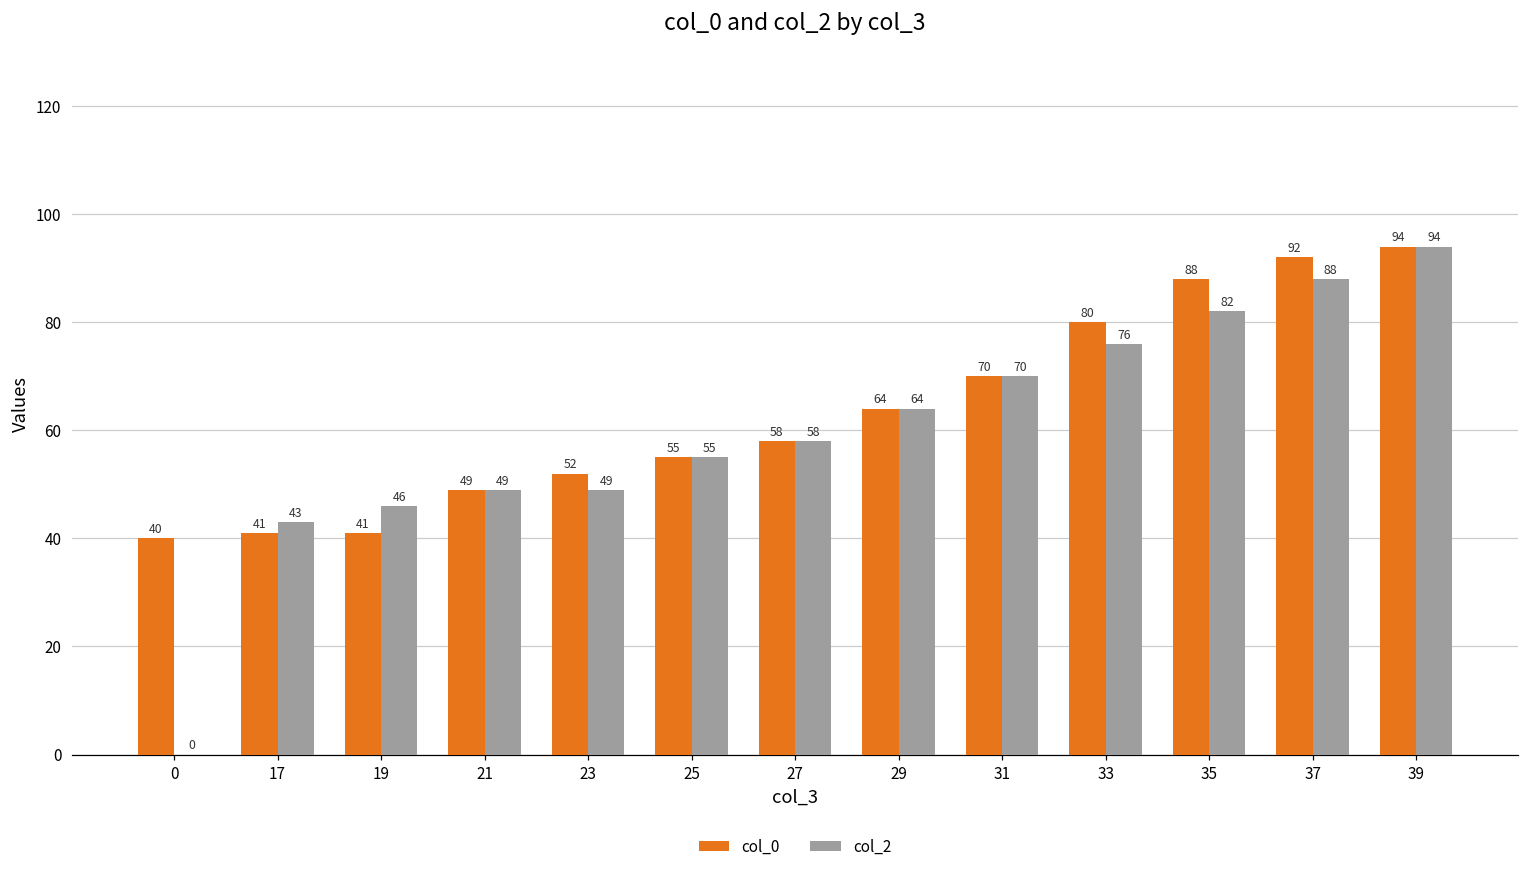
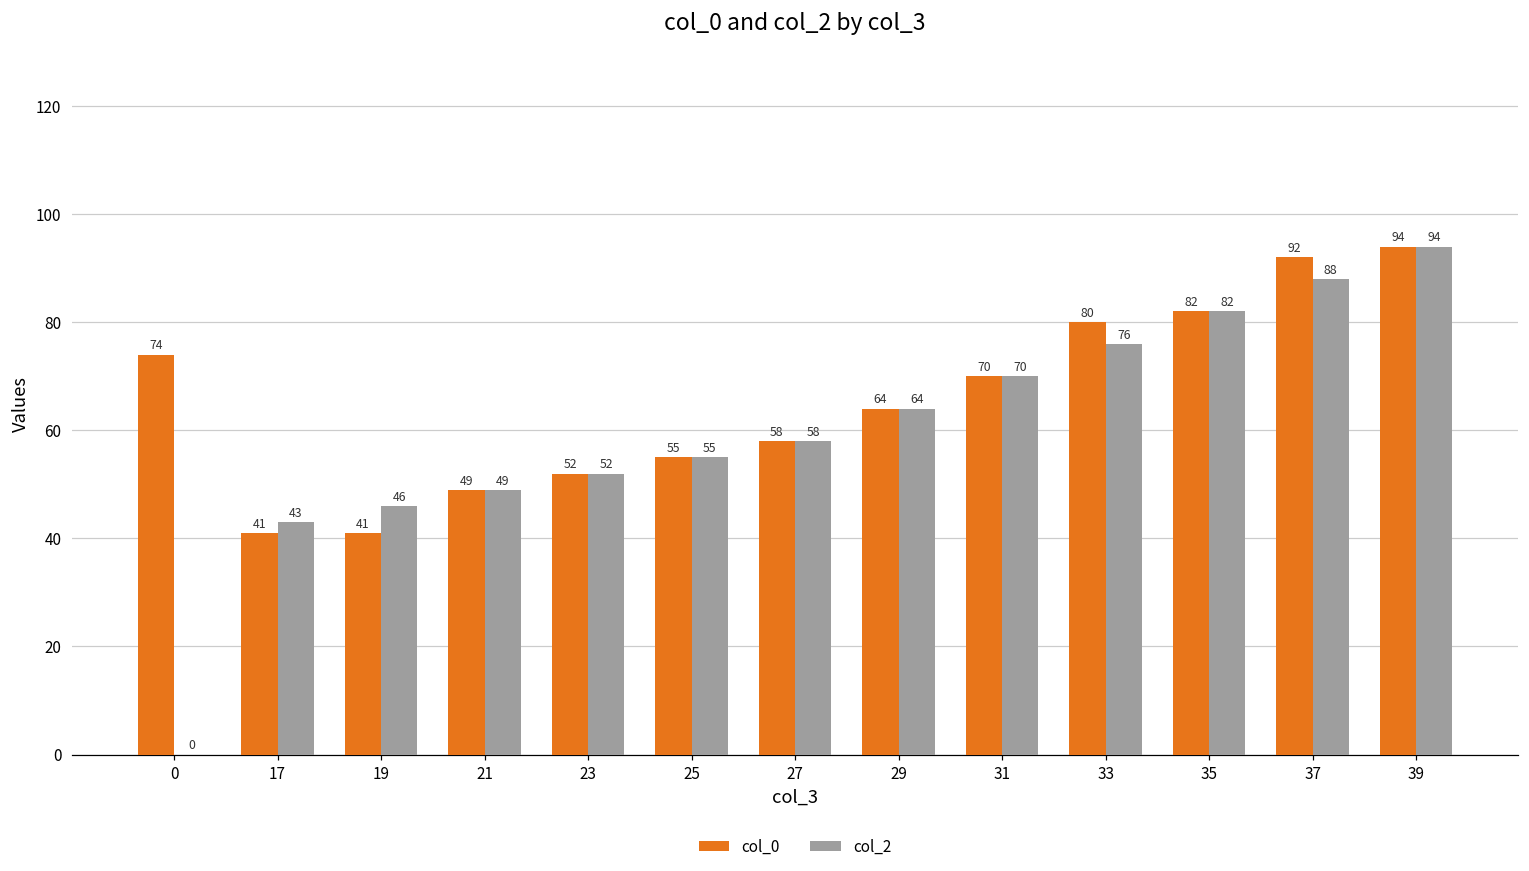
col_0, 0: 40 -> 74
col_2, 23: 49 -> 52
col_0, 35: 88 -> 82
